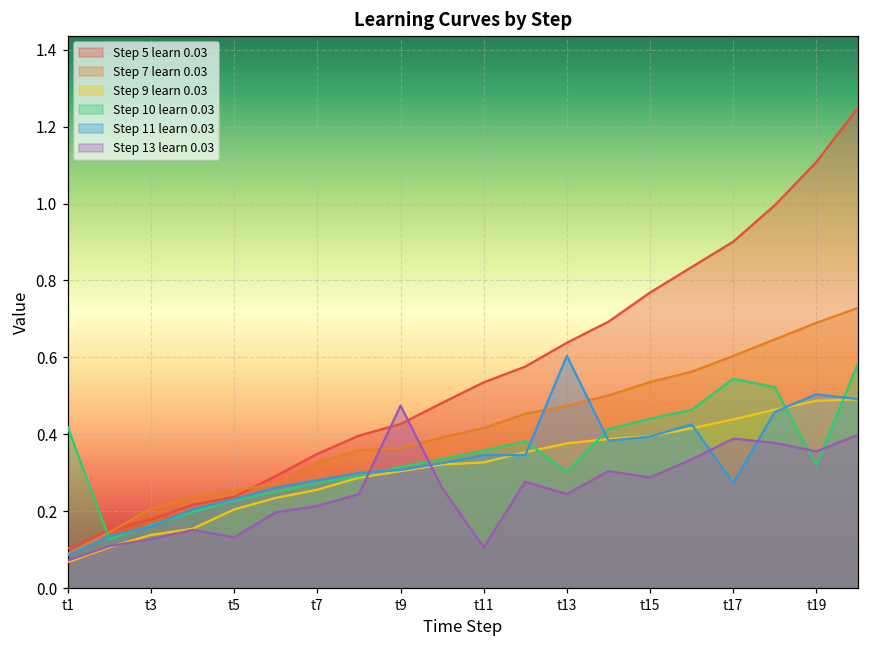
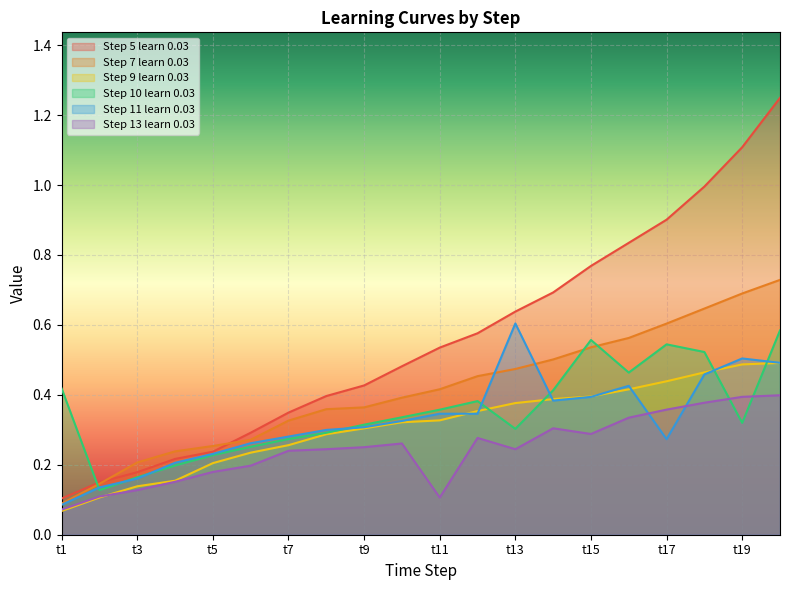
Step 13 learn 0.03, t5: 0.13 -> 0.18
Step 13 learn 0.03, t7: 0.21 -> 0.24
Step 13 learn 0.03, t9: 0.47 -> 0.25
Step 10 learn 0.03, t15: 0.44 -> 0.56
Step 13 learn 0.03, t17: 0.39 -> 0.36
Step 13 learn 0.03, t19: 0.36 -> 0.39
